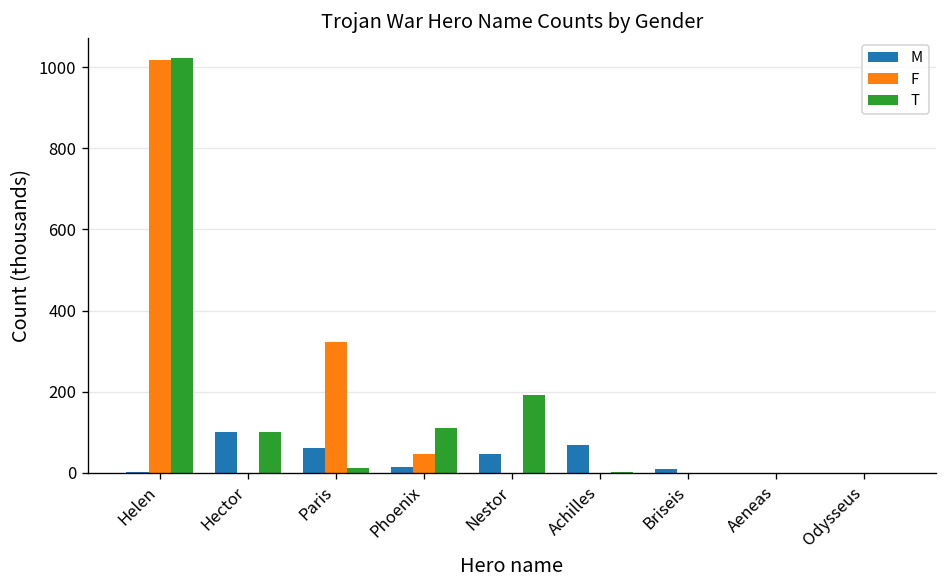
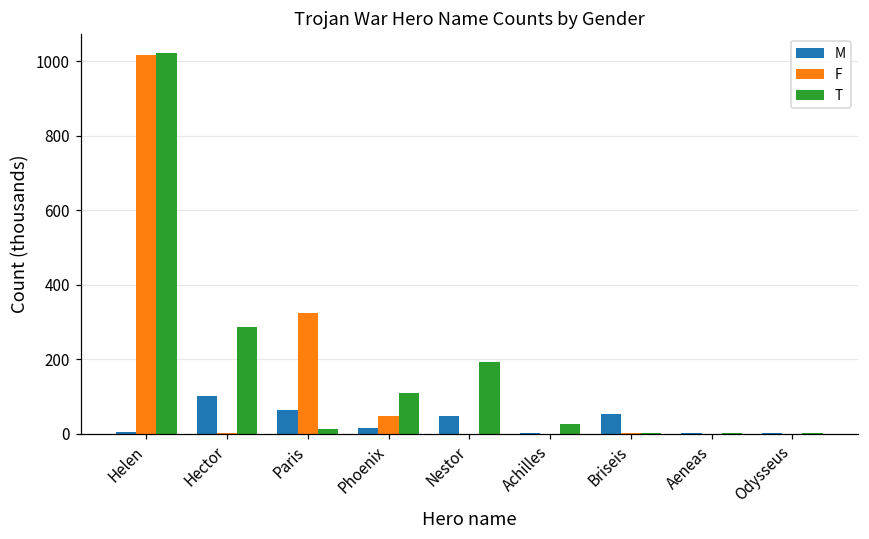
T, Hector: 100 -> 290
M, Achilles: 70 -> 0
T, Achilles: 0 -> 30
M, Briseis: 10 -> 50
